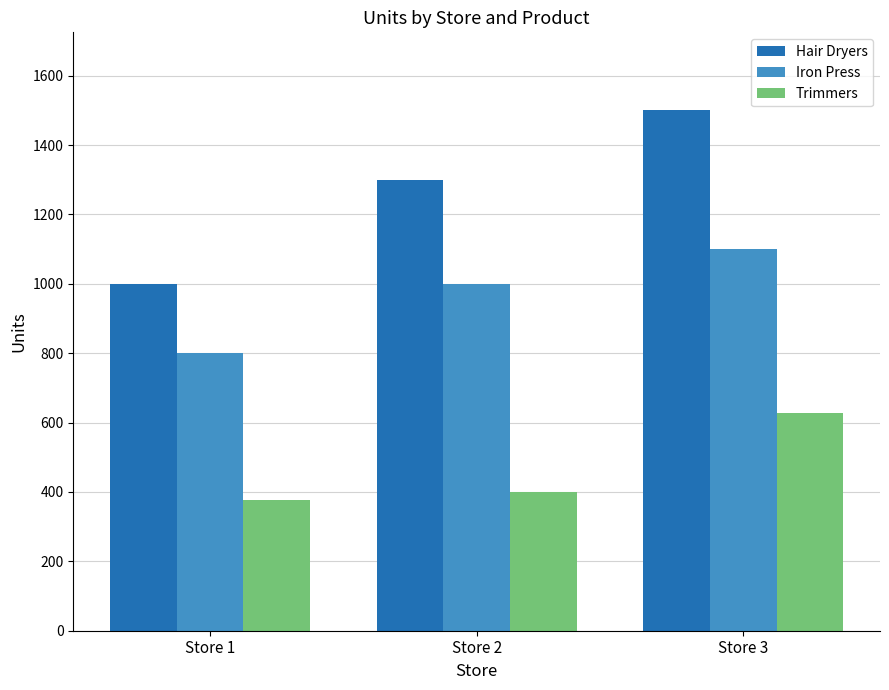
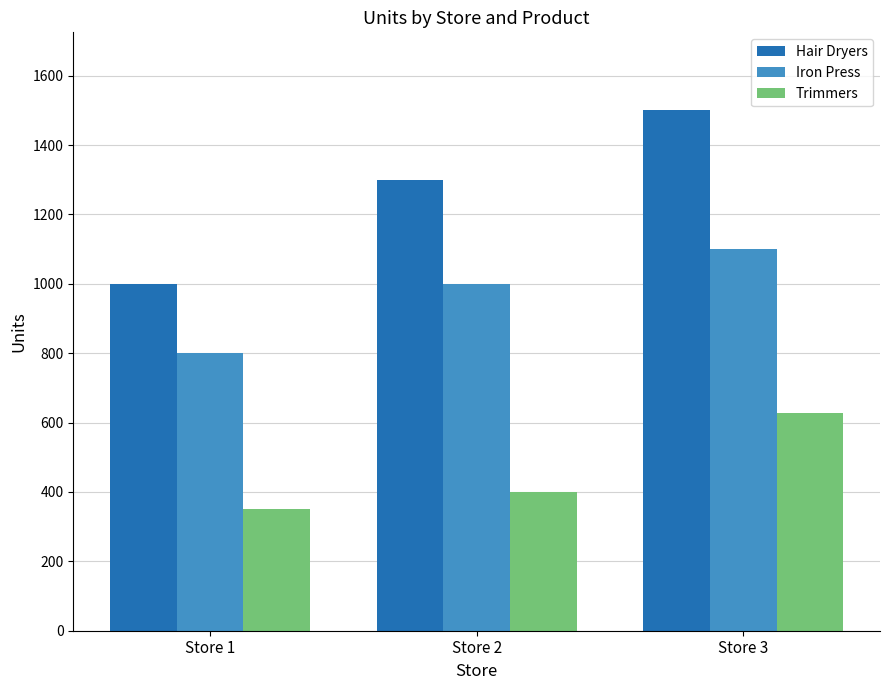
Trimmers, Store 1: 380 -> 350
